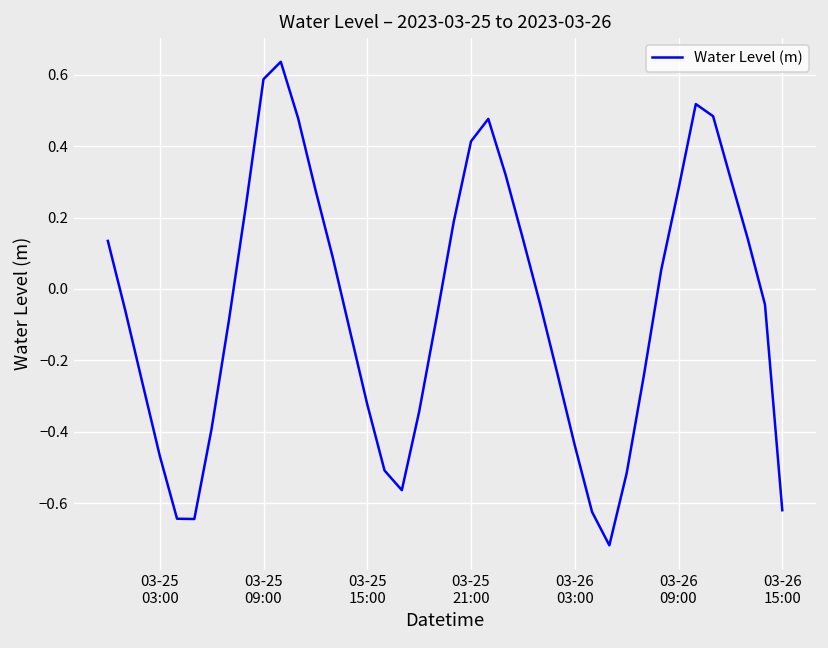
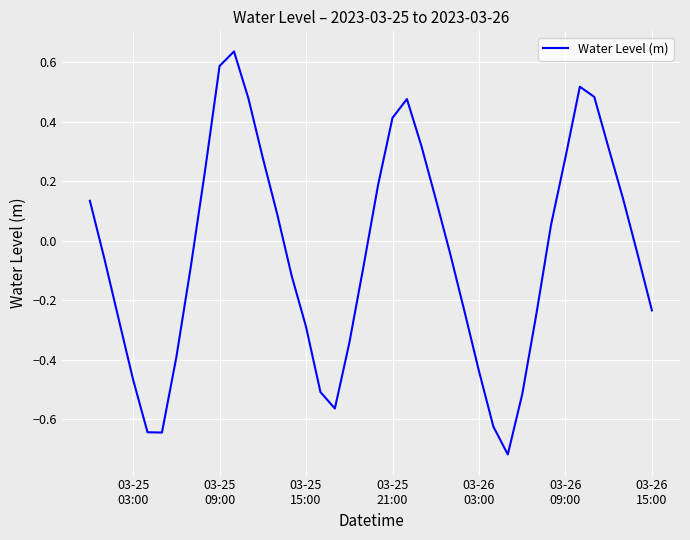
03-25 15:00: -0.32 -> -0.29
03-26 15:00: -0.62 -> -0.23
